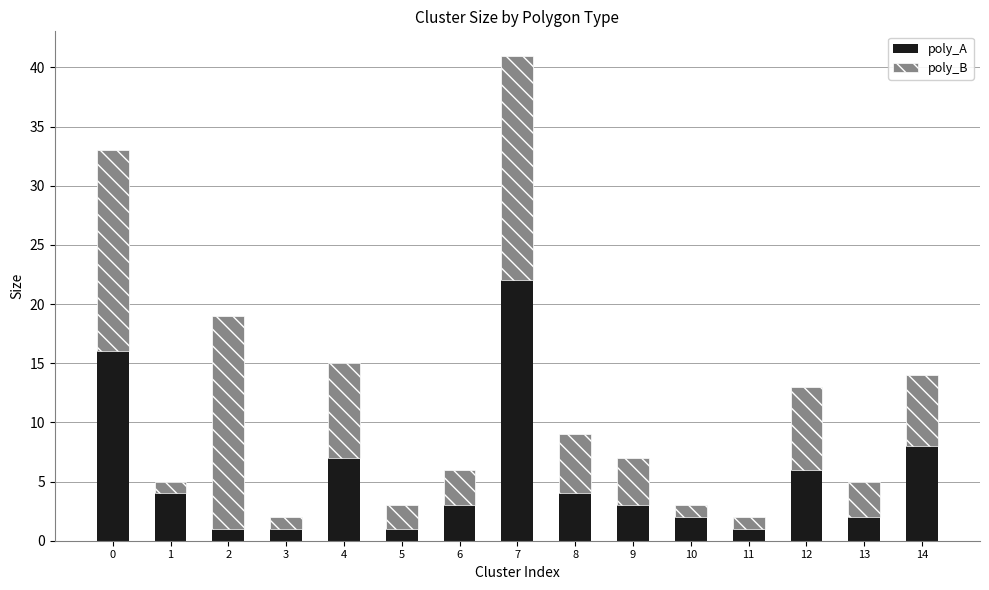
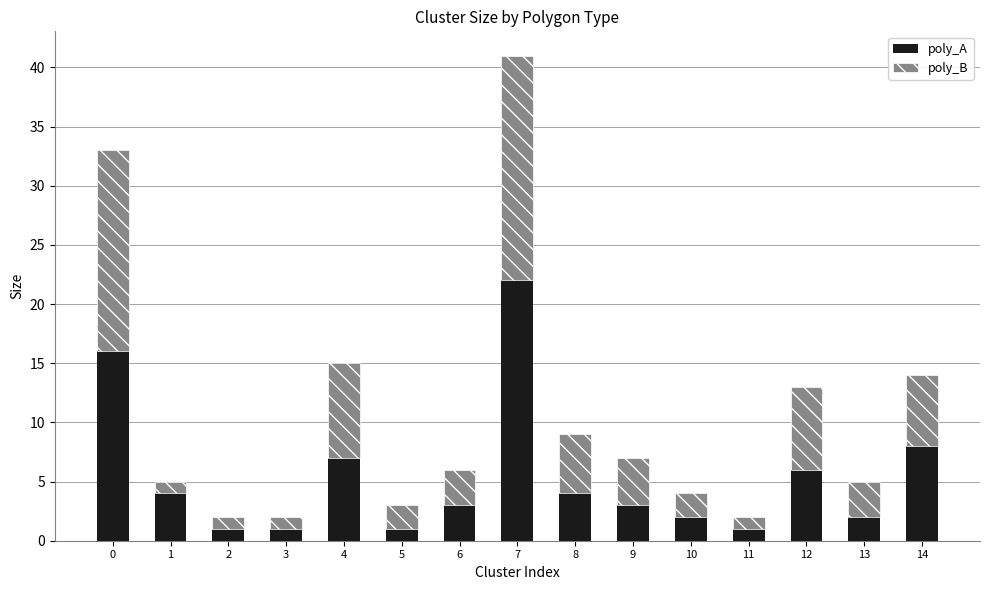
poly_B, 2: 18 -> 1
poly_B, 10: 1 -> 2
